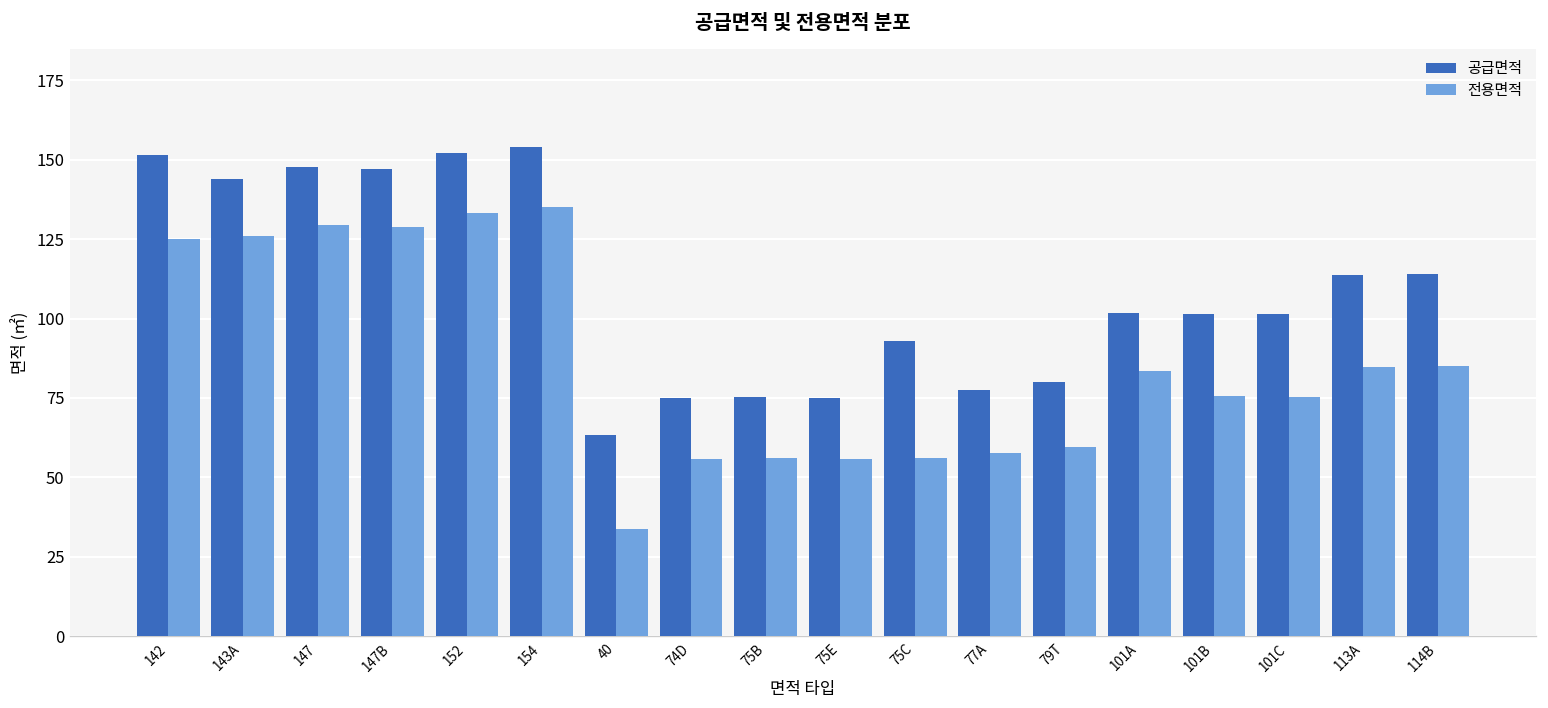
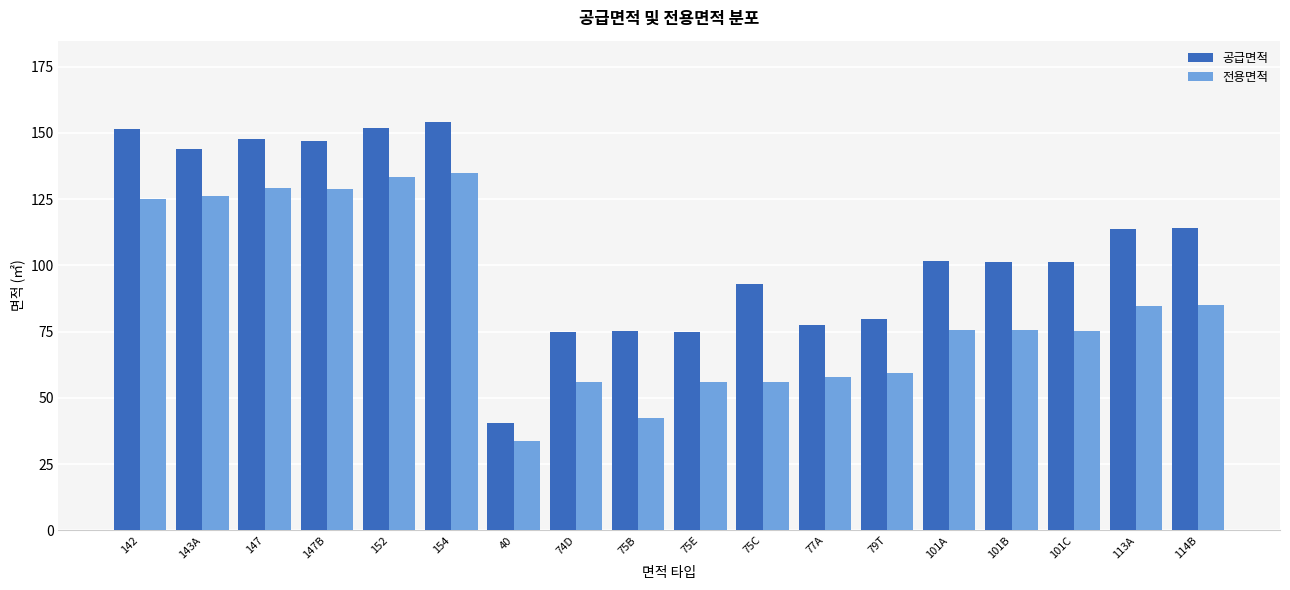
공급면적, 40: 63 -> 40
전용면적, 75B: 56 -> 42
전용면적, 101A: 83 -> 76
